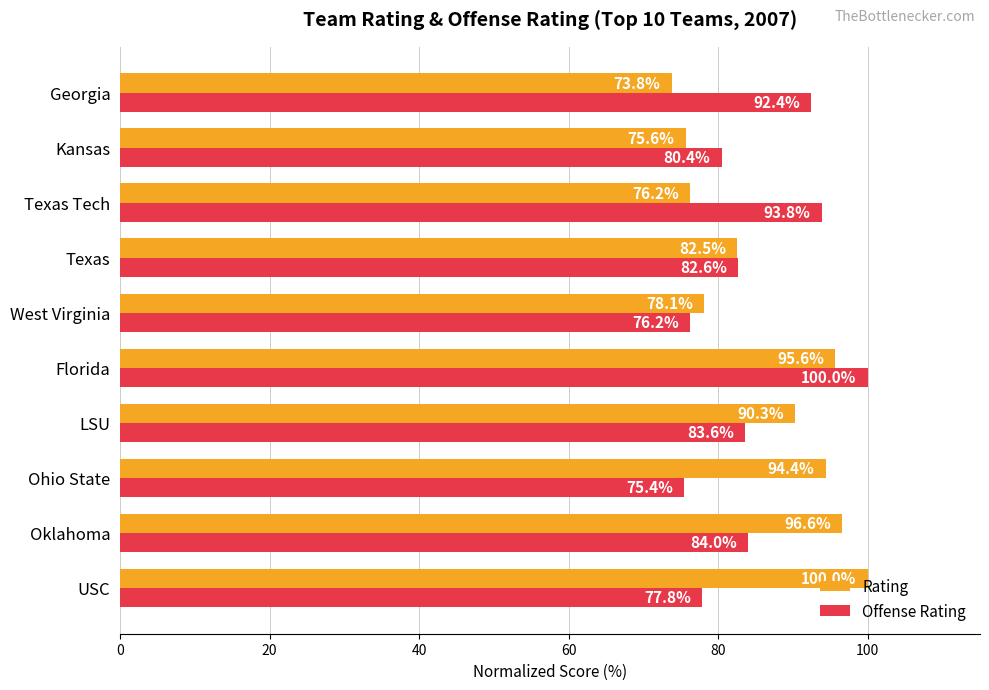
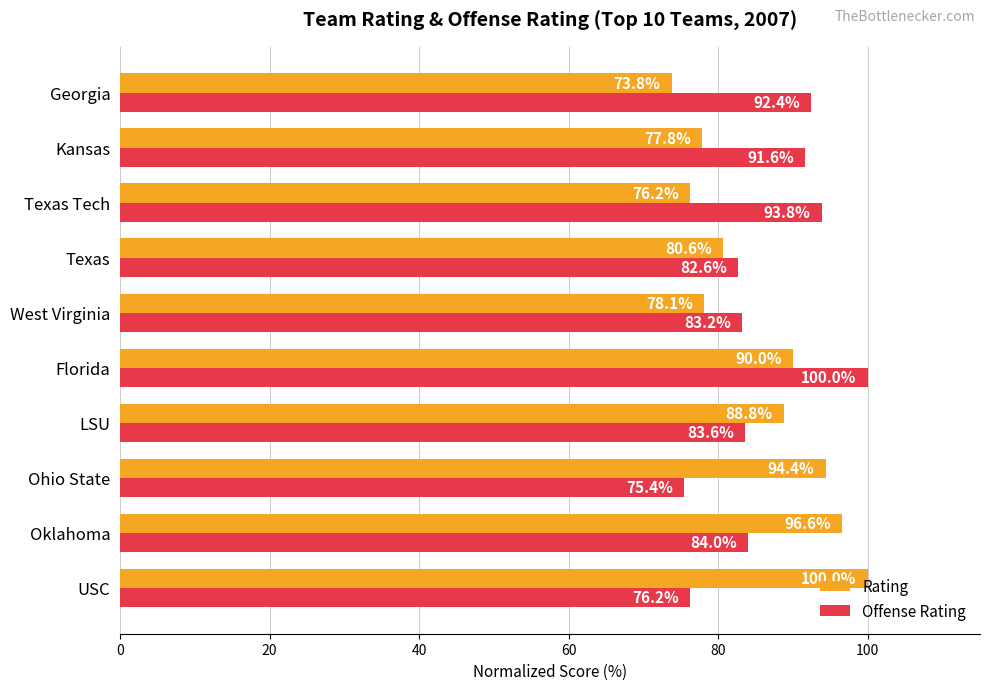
Rating, Kansas: 75.6% -> 77.8%
Offense Rating, Kansas: 80.4% -> 91.6%
Rating, Texas: 82.5% -> 80.6%
Offense Rating, West Virginia: 76.2% -> 83.2%
Rating, Florida: 95.6% -> 90.0%
Rating, LSU: 90.3% -> 88.8%
Offense Rating, USC: 77.8% -> 76.2%
